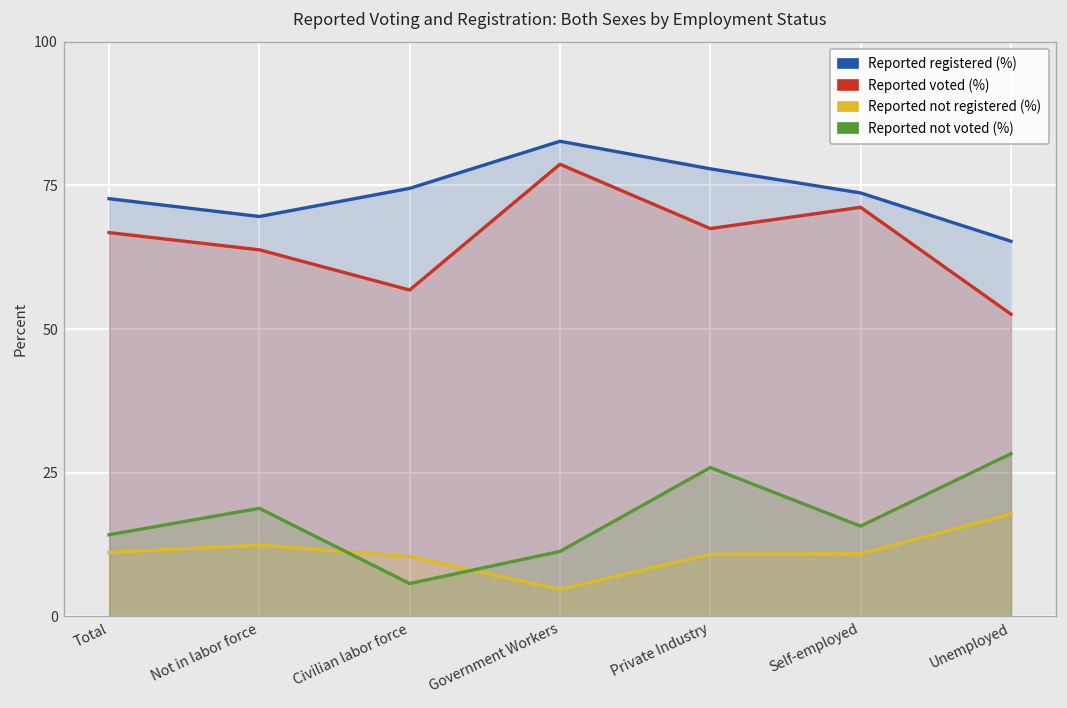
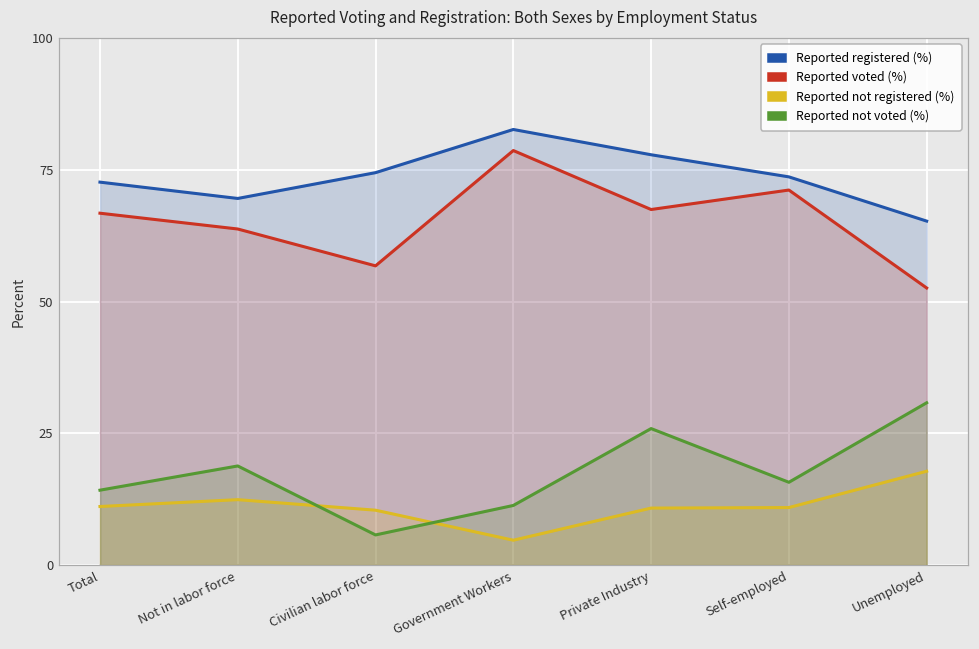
Reported not voted (%), Unemployed: 28 -> 31
